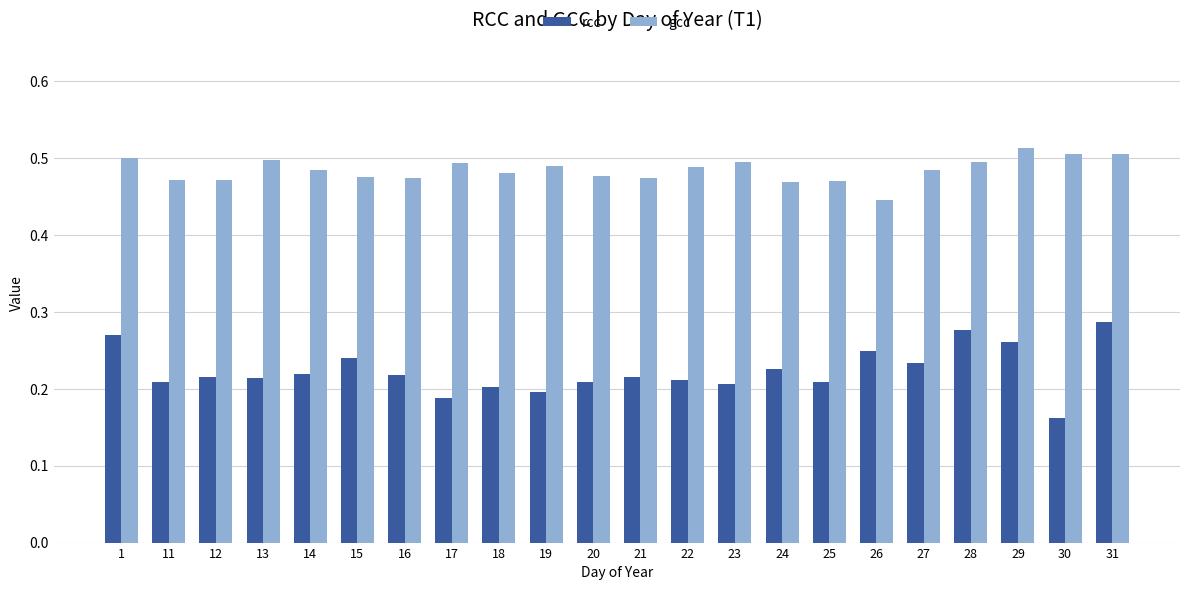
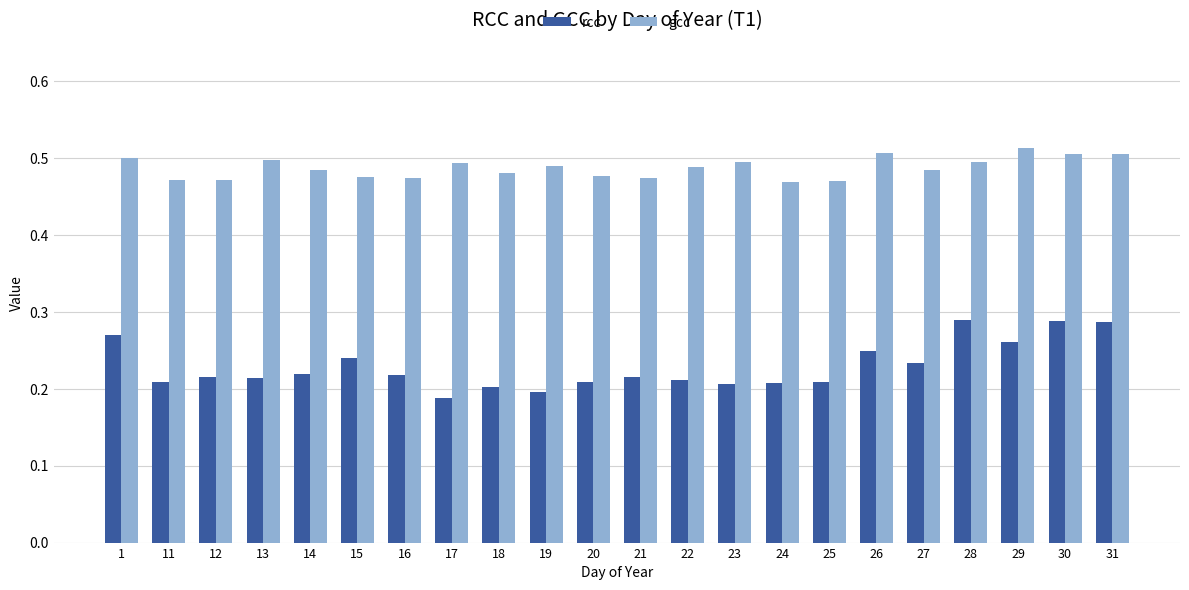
rcc, 24: 0.23 -> 0.21
gcc, 26: 0.45 -> 0.51
rcc, 28: 0.28 -> 0.29
rcc, 30: 0.16 -> 0.29
